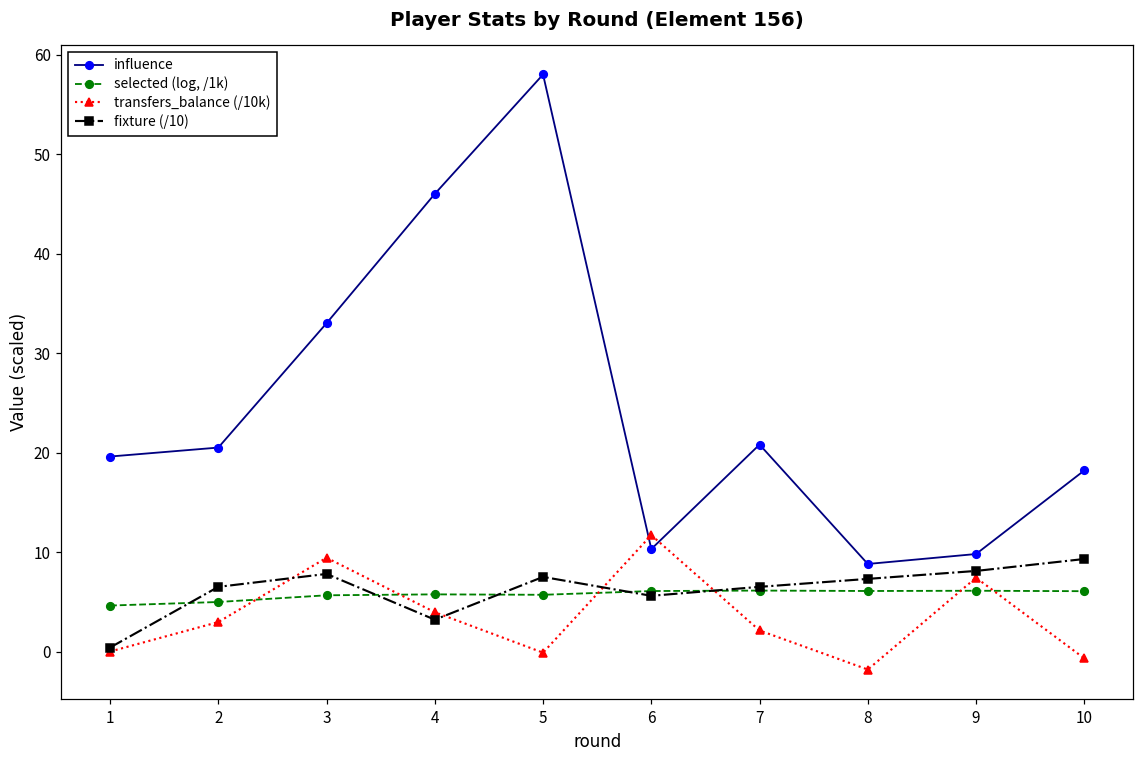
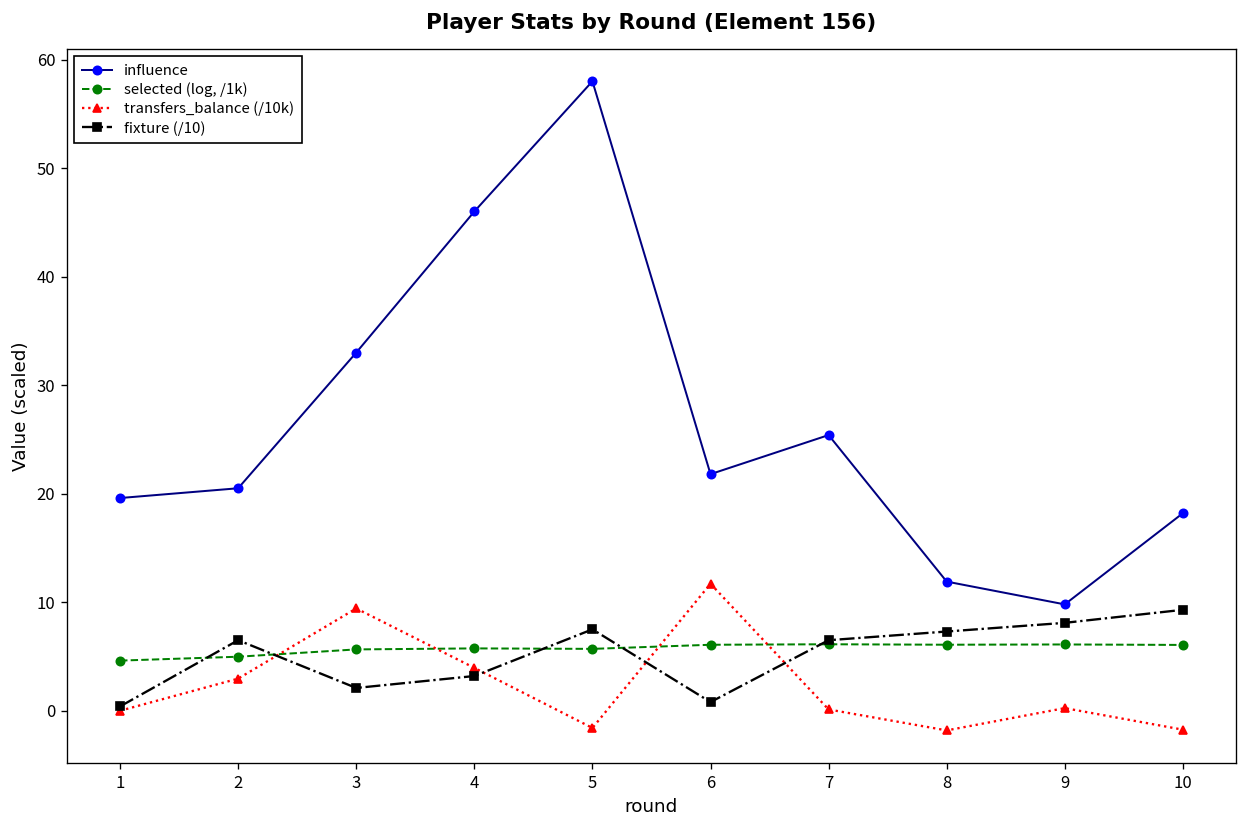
fixture (/10), 3: 8 -> 2
transfers_balance (/10k), 5: 0 -> -2
influence, 6: 10 -> 22
fixture (/10), 6: 6 -> 1
influence, 7: 21 -> 25
transfers_balance (/10k), 7: 2 -> 0
influence, 8: 9 -> 12
transfers_balance (/10k), 9: 7 -> 0
transfers_balance (/10k), 10: -1 -> -2
